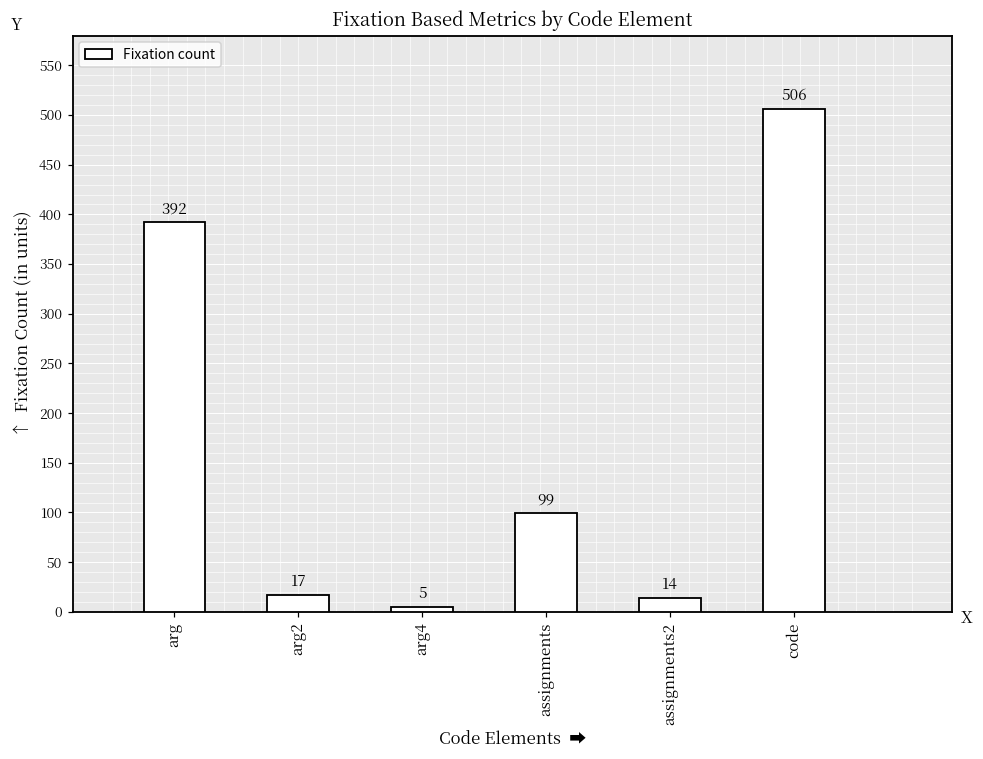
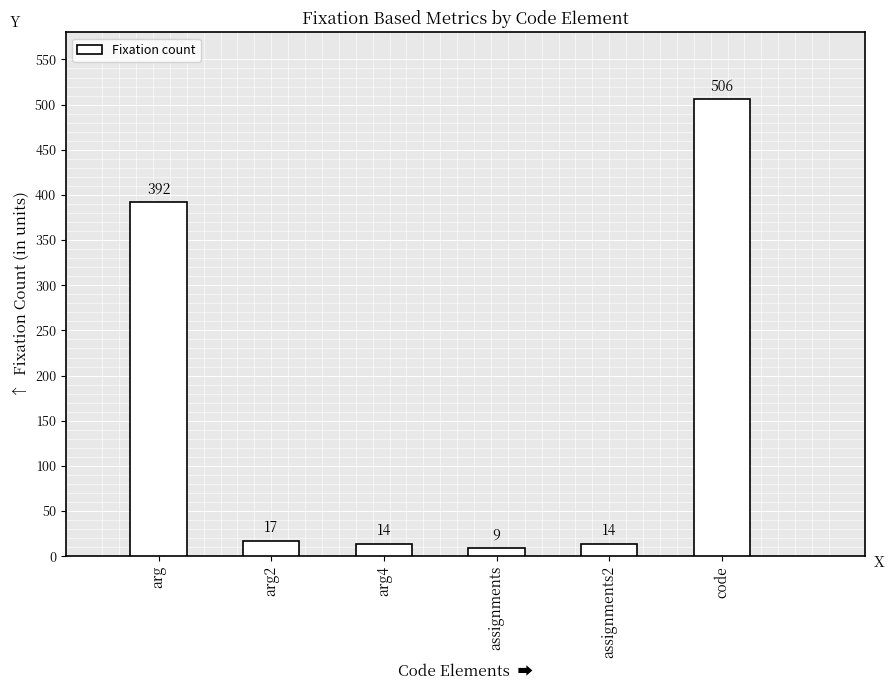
arg4: 5 -> 14
assignments: 99 -> 9
